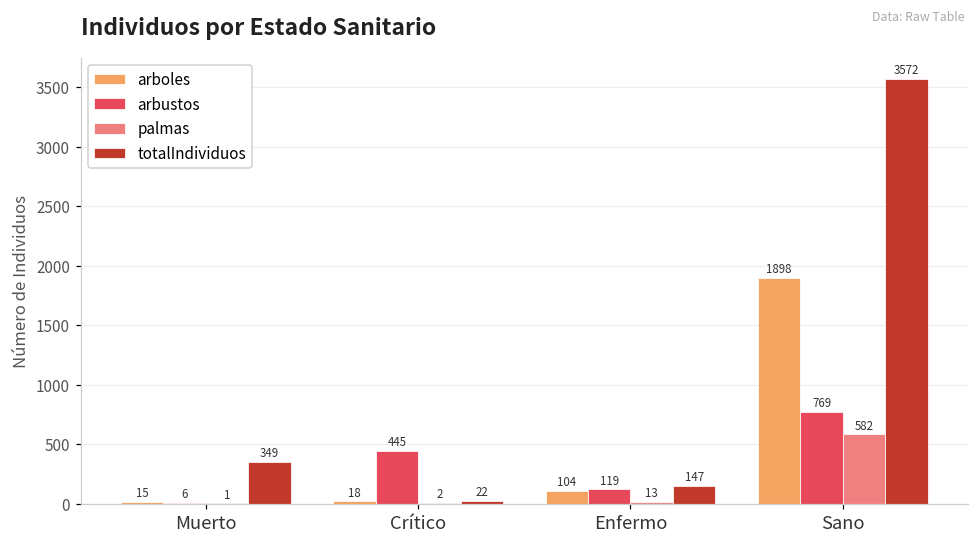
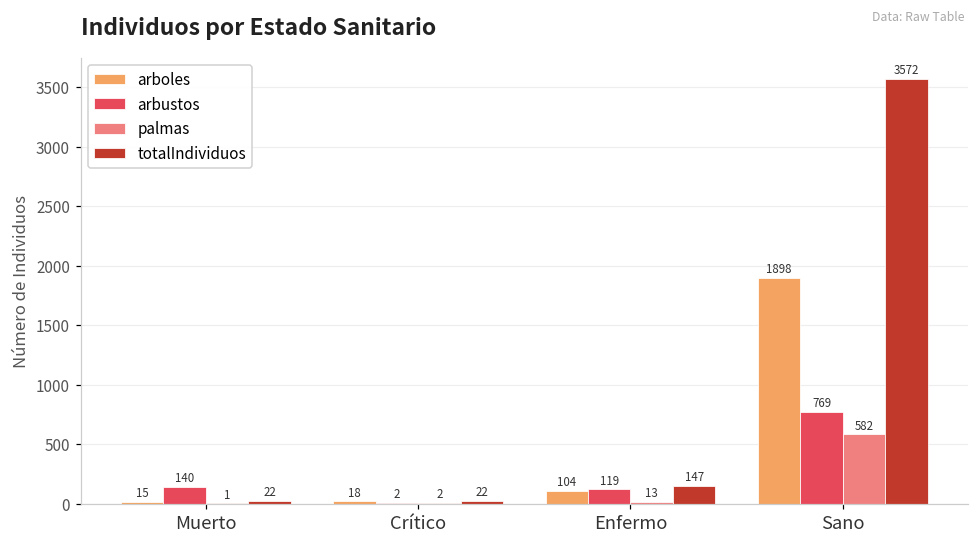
arbustos, Muerto: 6 -> 140
totalIndividuos, Muerto: 349 -> 22
arbustos, Crítico: 445 -> 2
